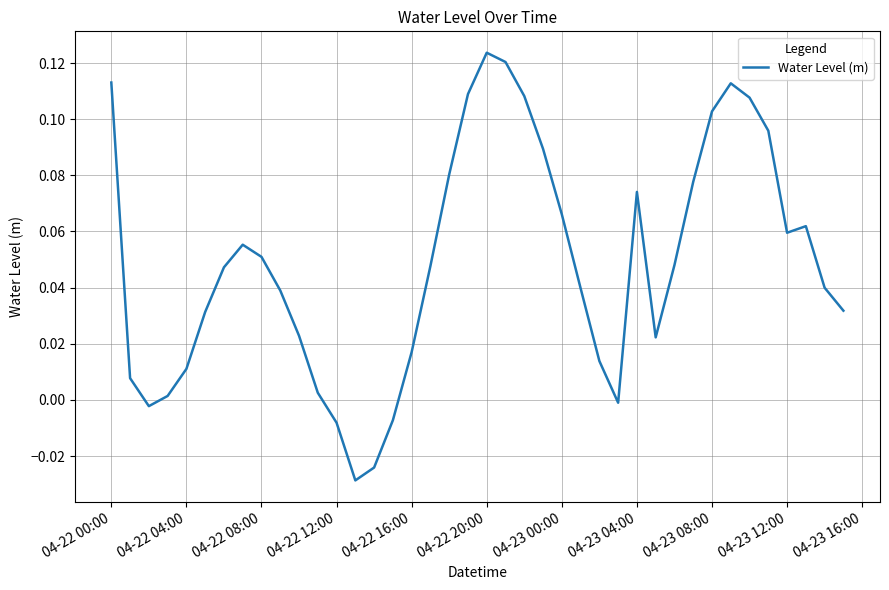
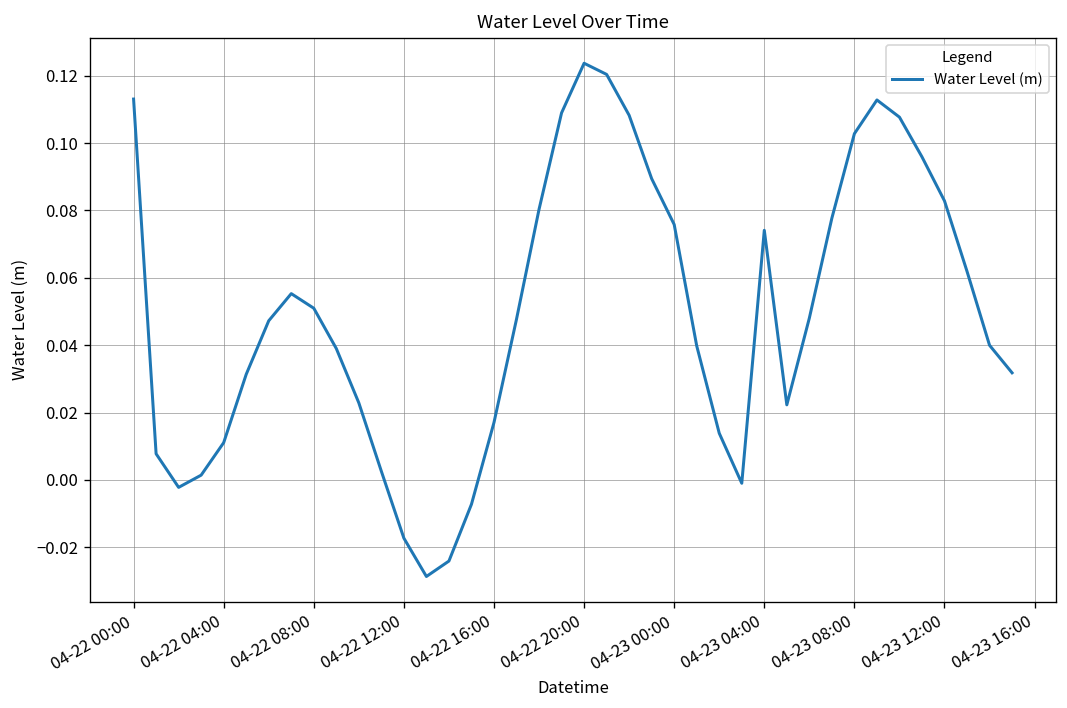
04-22 12:00: -0.008 -> -0.017
04-23 00:00: 0.066 -> 0.076
04-23 12:00: 0.060 -> 0.083
